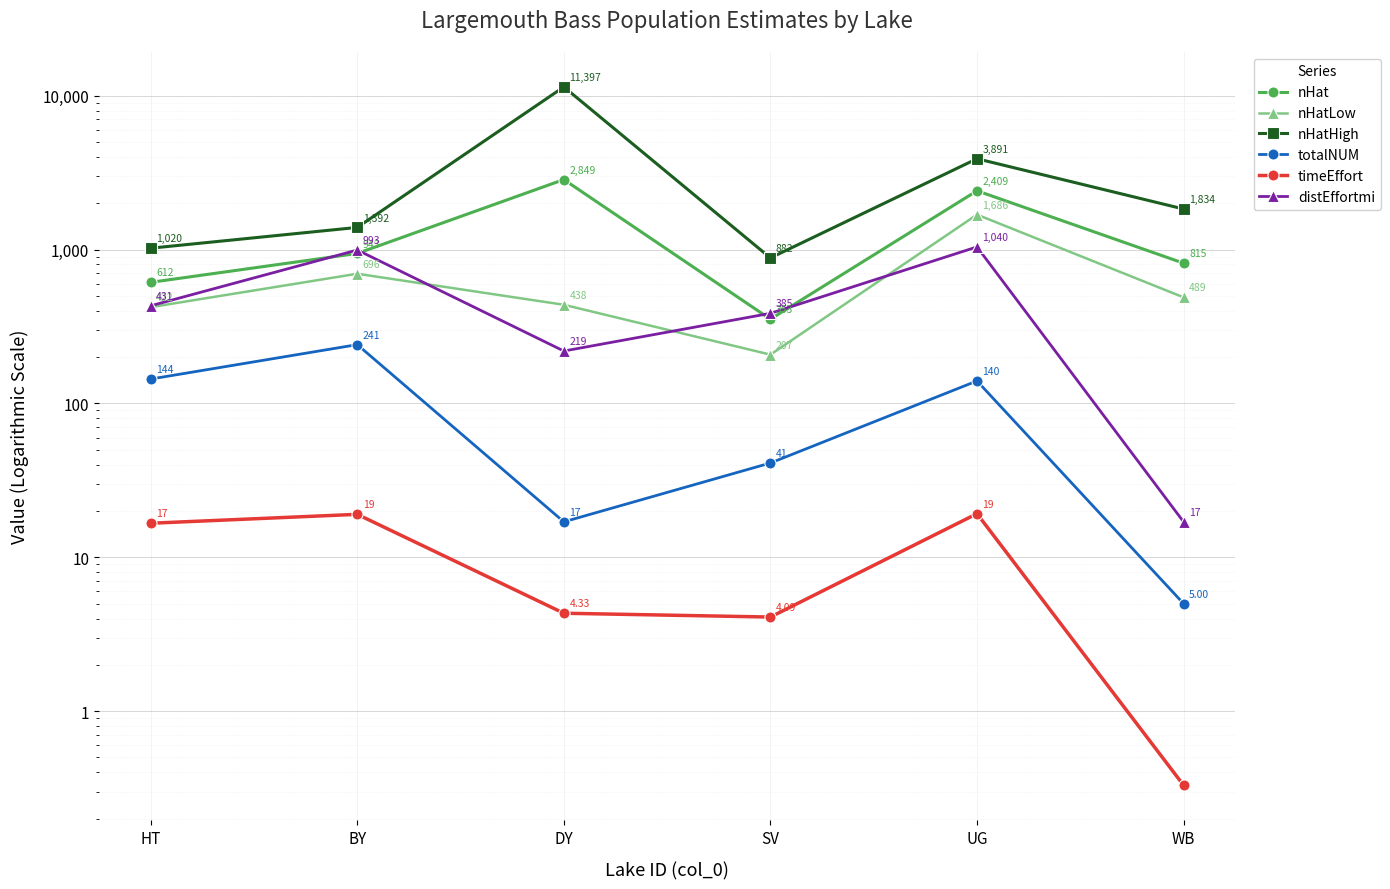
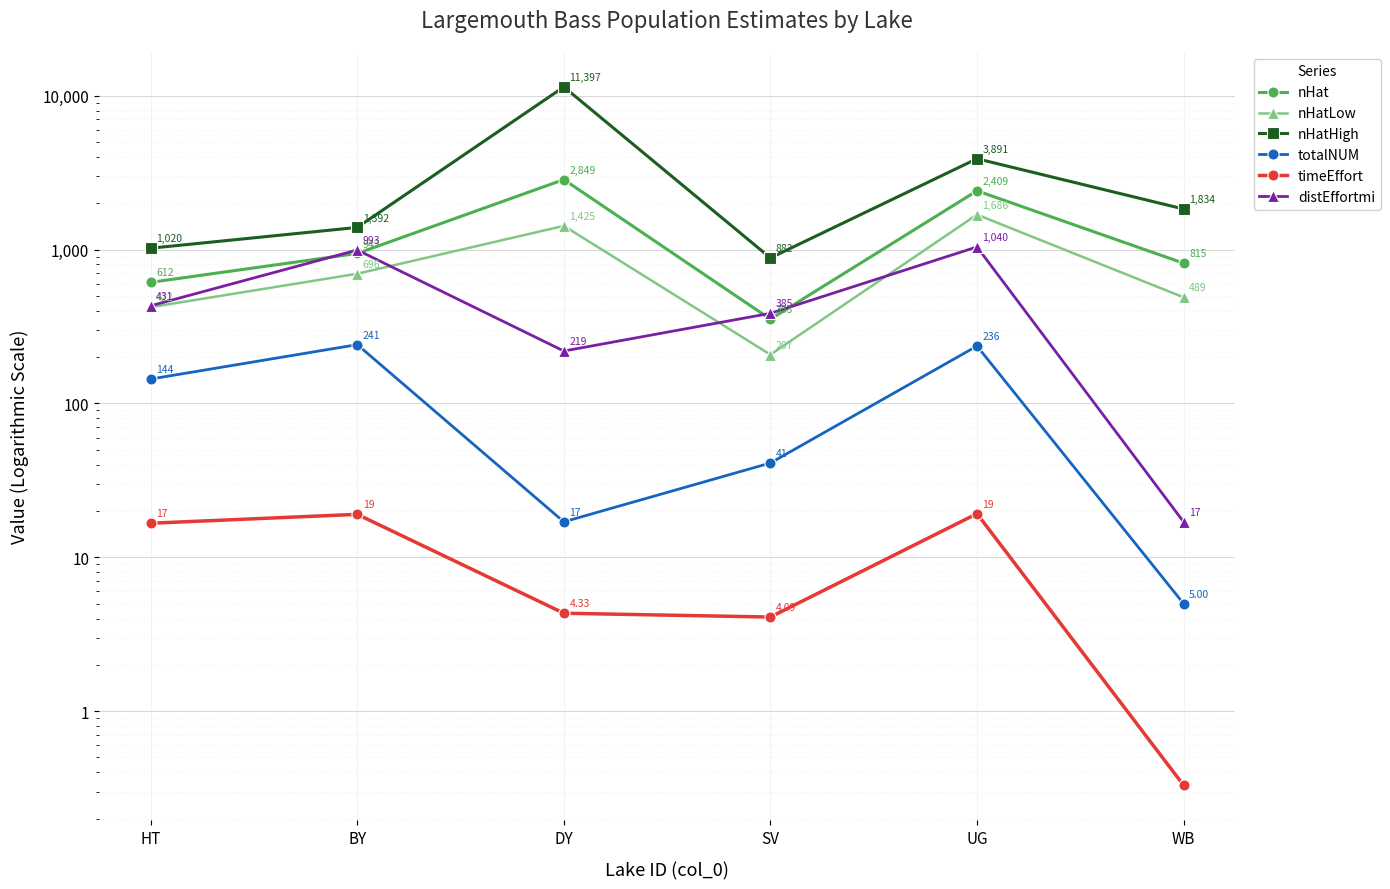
nHatLow, DY: 438 -> 1,425
totalNUM, UG: 140 -> 236
